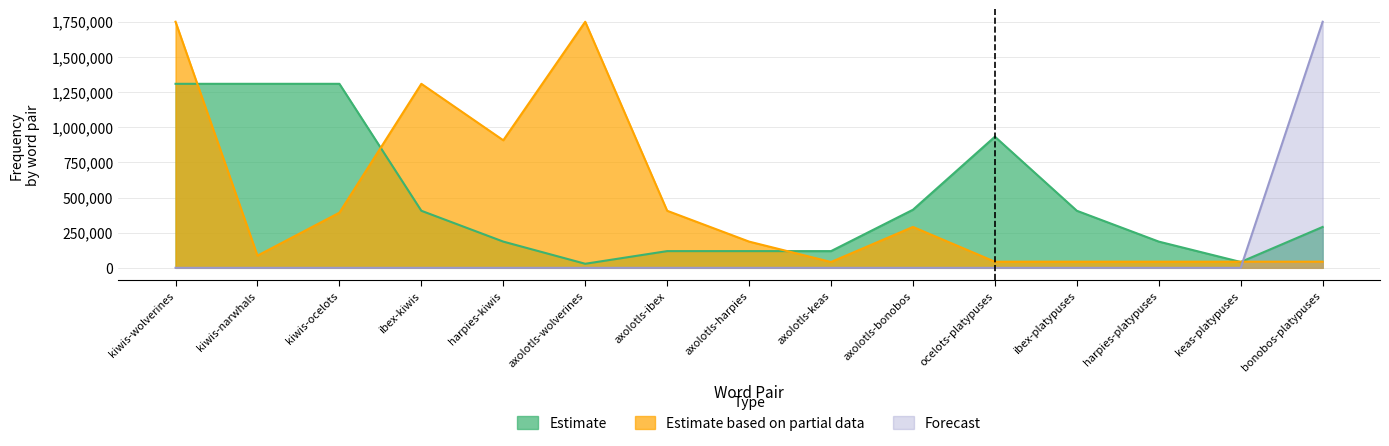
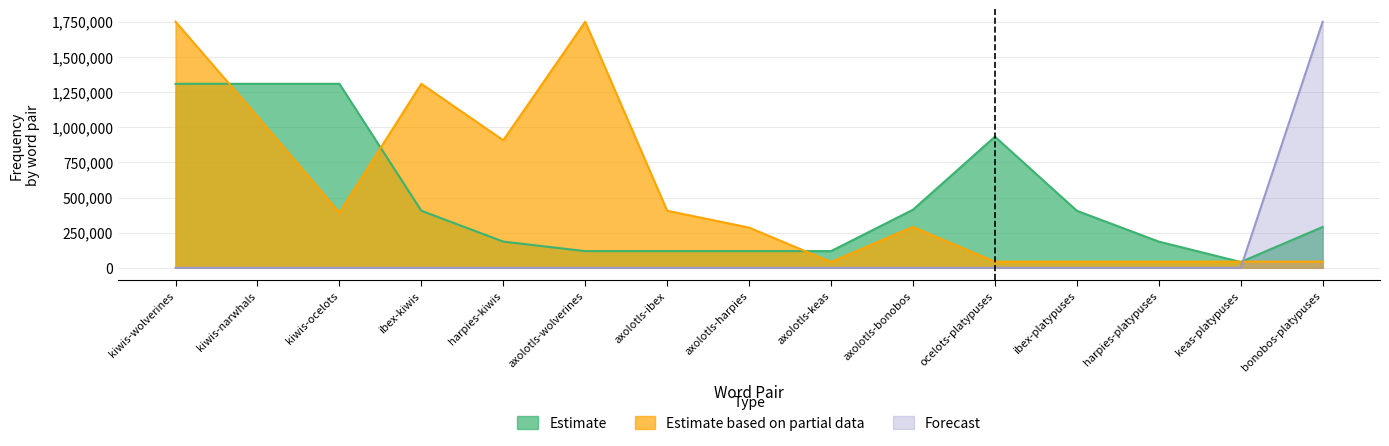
Estimate based on partial data, kiwis-narwhals: 90,000 -> 1,080,000
Estimate, axolotls-wolverines: 30,000 -> 120,000
Estimate based on partial data, axolotls-harpies: 190,000 -> 290,000
